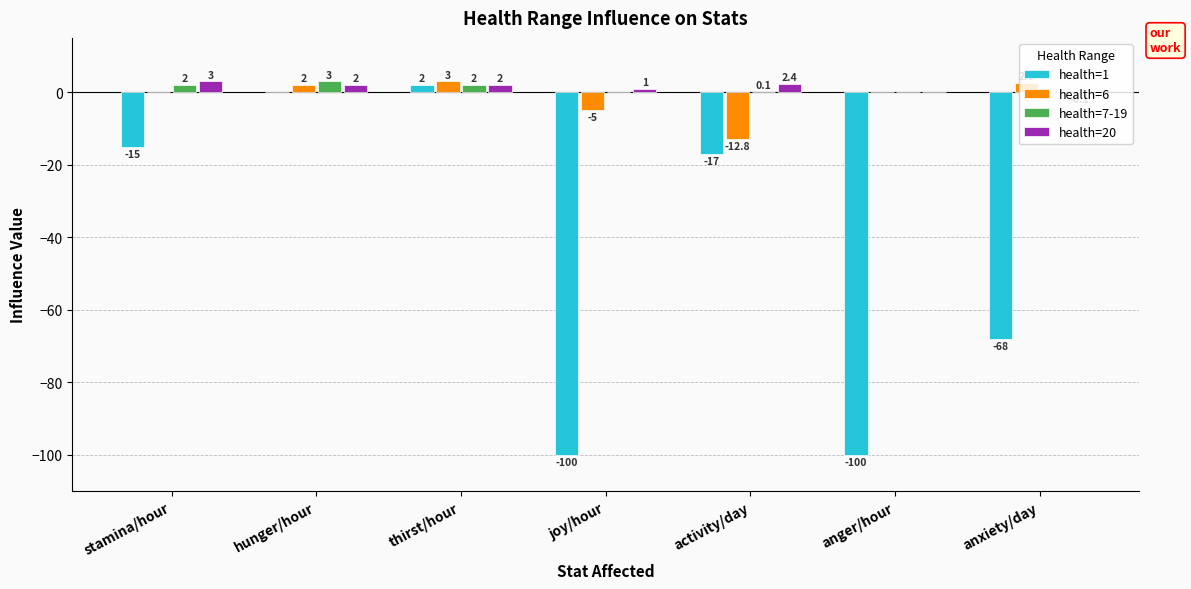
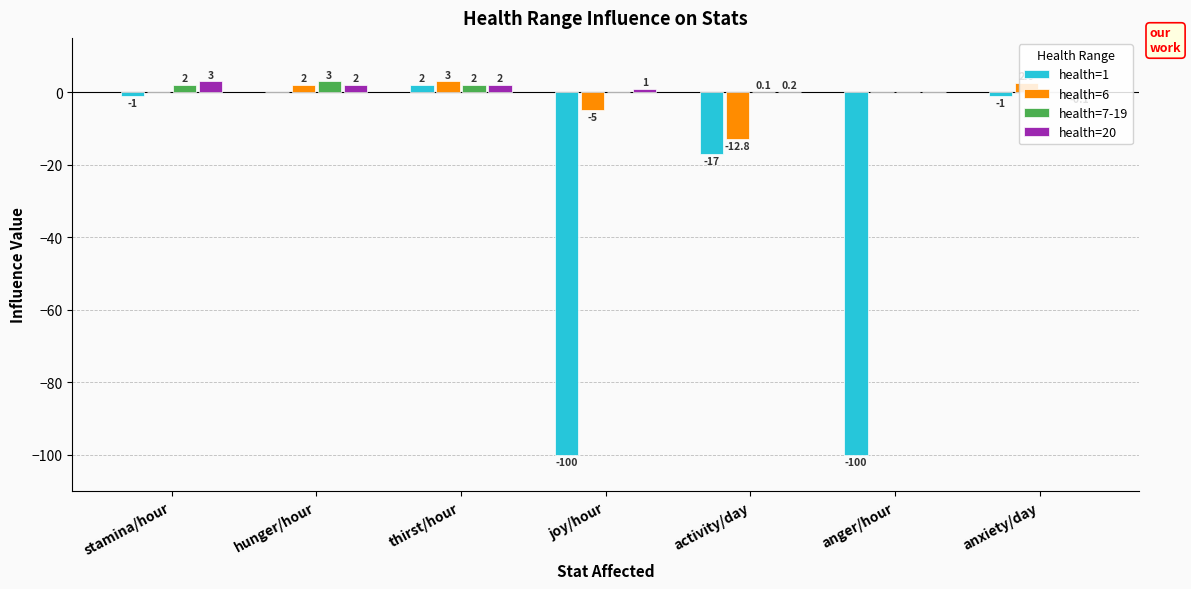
health=1, stamina/hour: -15 -> -1
health=20, activity/day: 2.4 -> 0.2
health=1, anxiety/day: -68 -> -1
